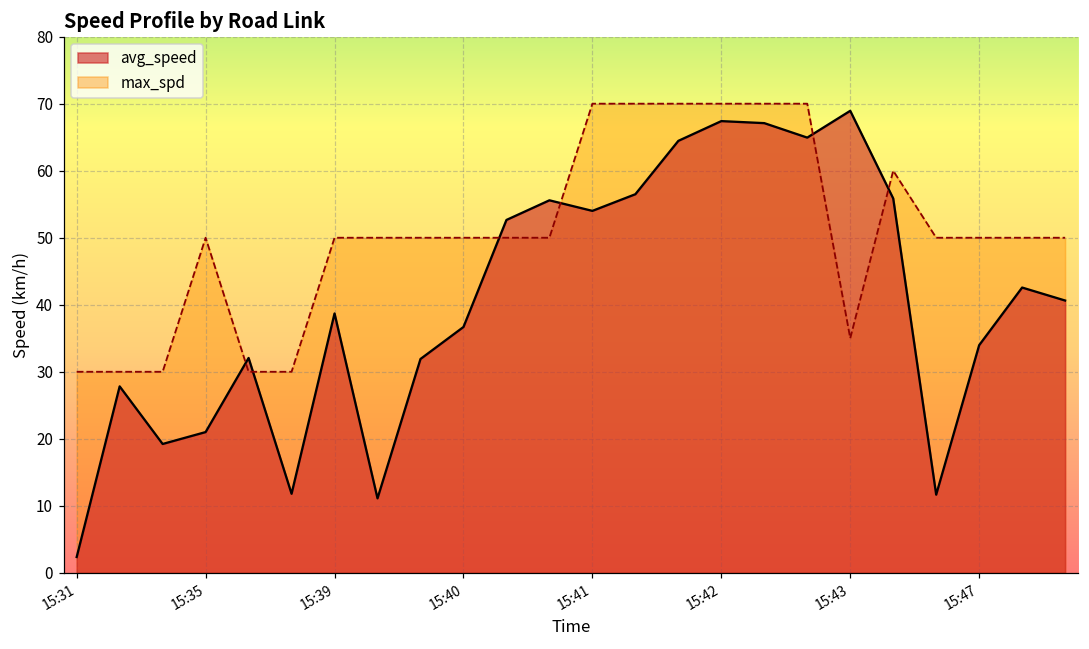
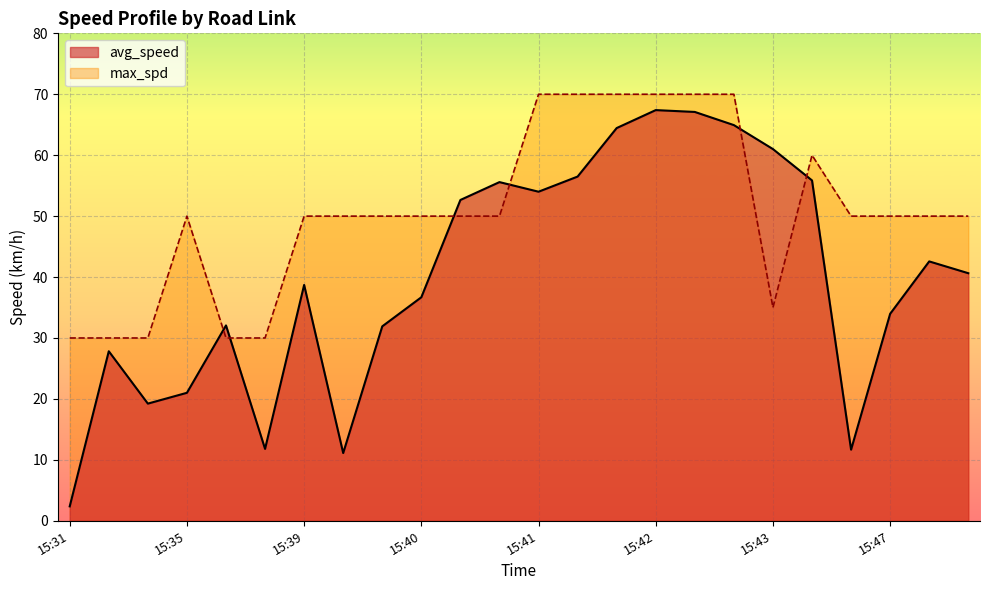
avg_speed, 15:43: 69 -> 61
